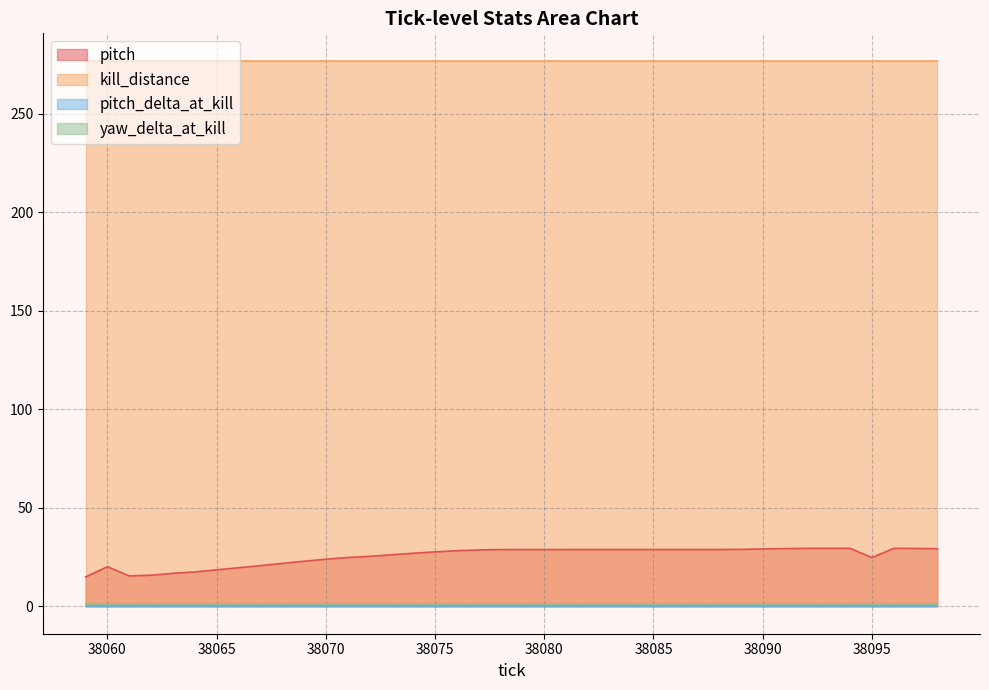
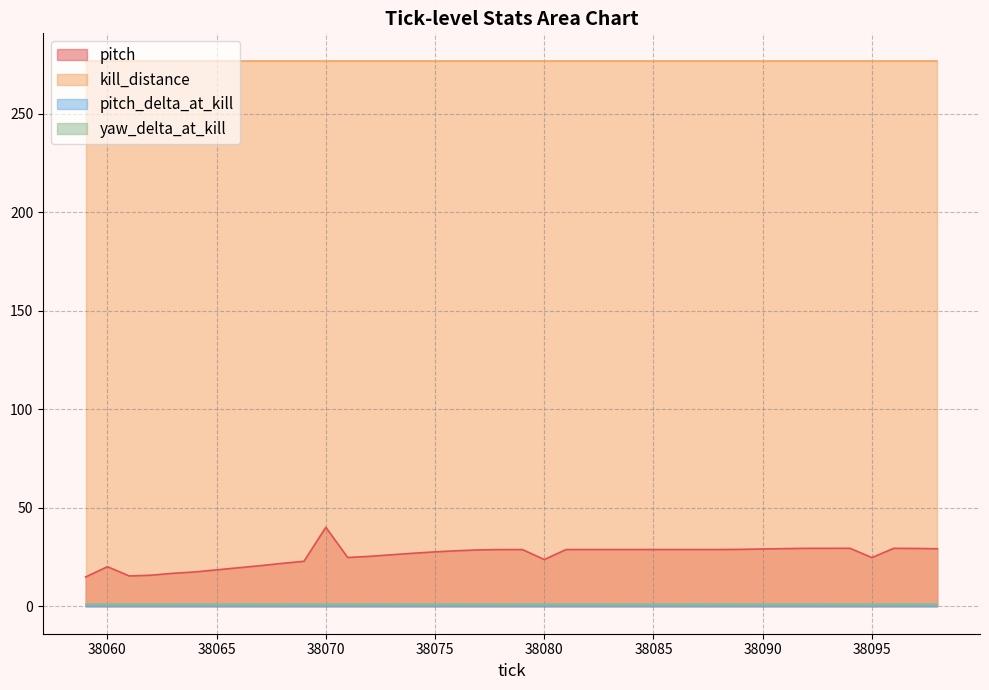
pitch, 38070: 24 -> 40
pitch, 38080: 29 -> 24
